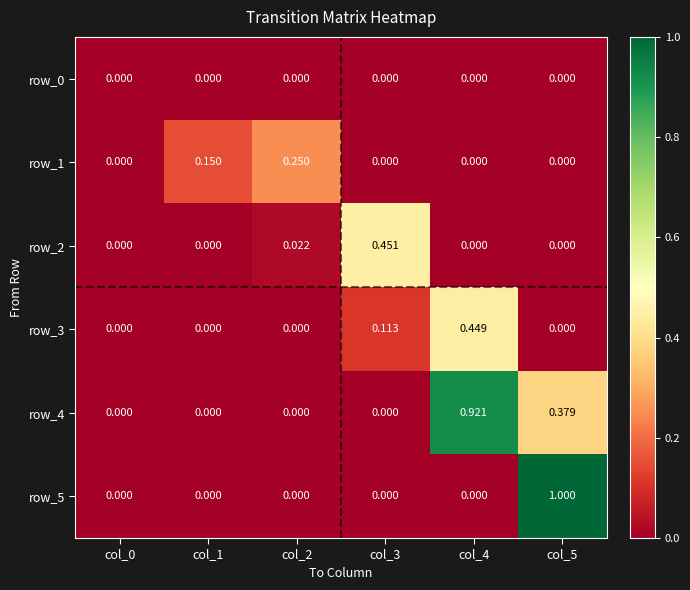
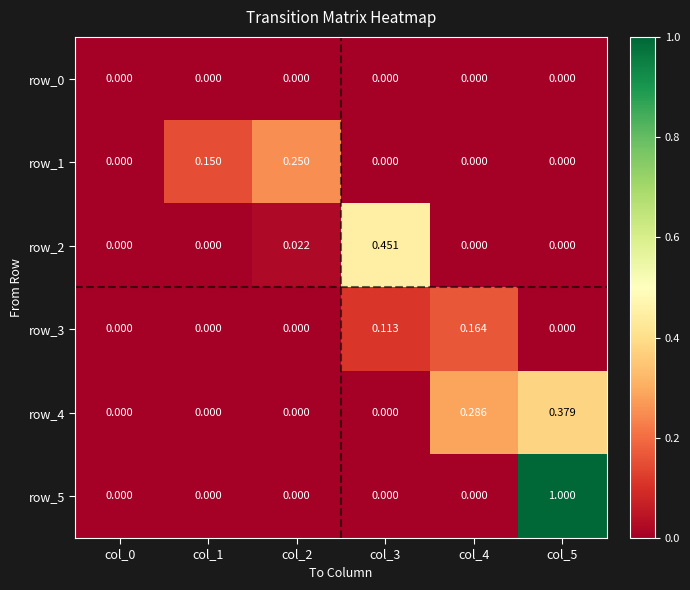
row_3, col_4: 0.449 -> 0.164
row_4, col_4: 0.921 -> 0.286
